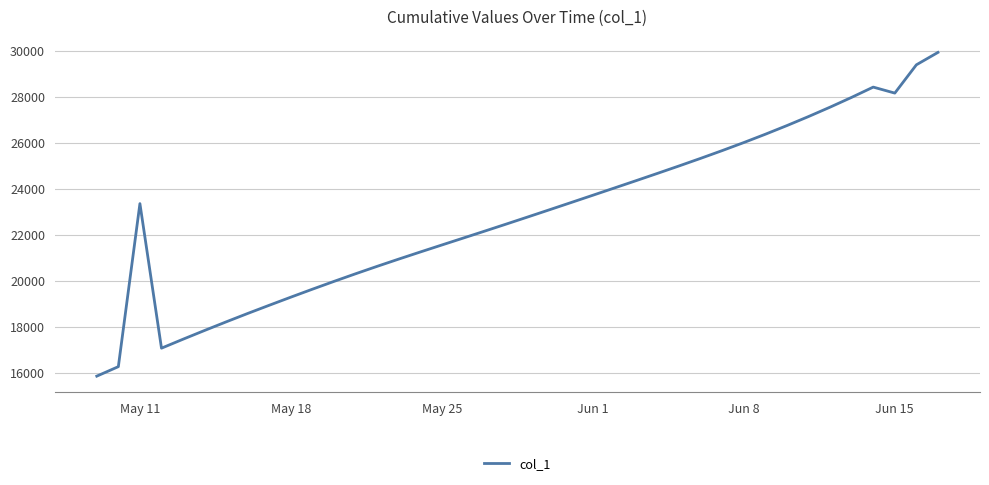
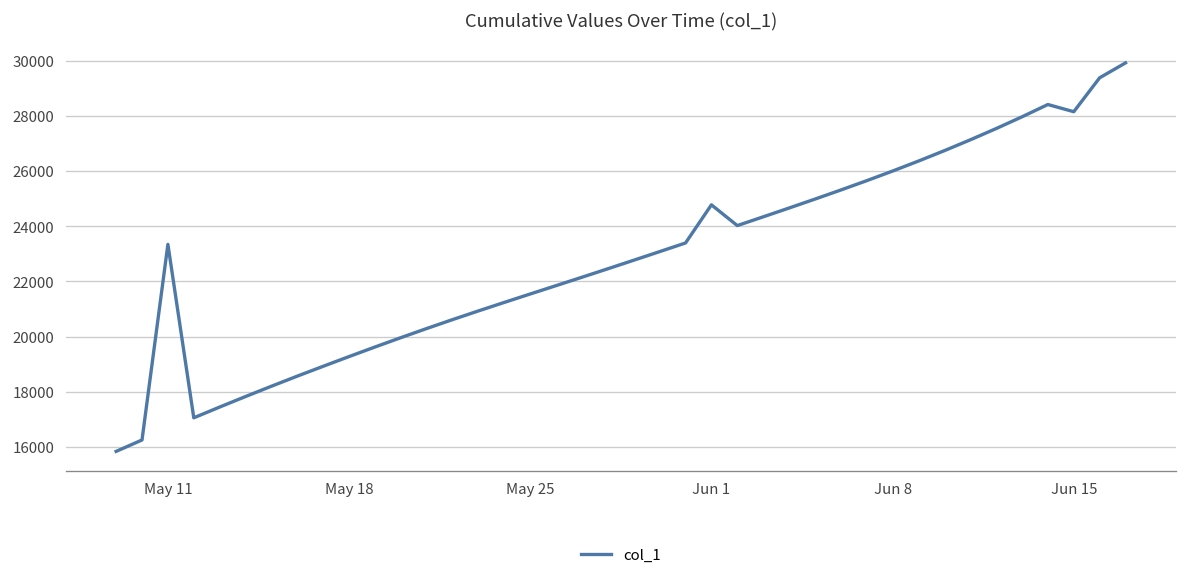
Jun 1: 23700 -> 24800
